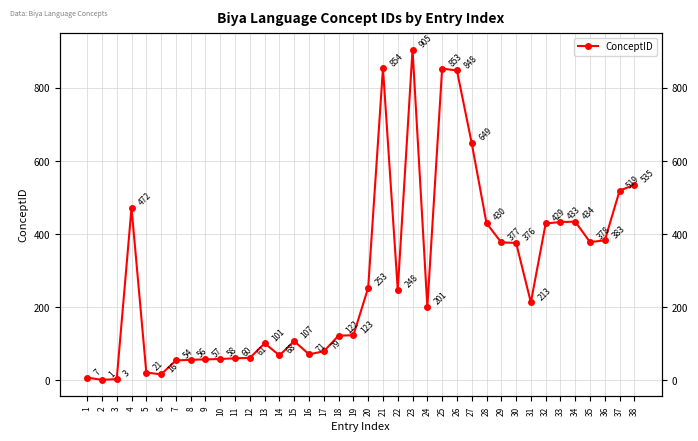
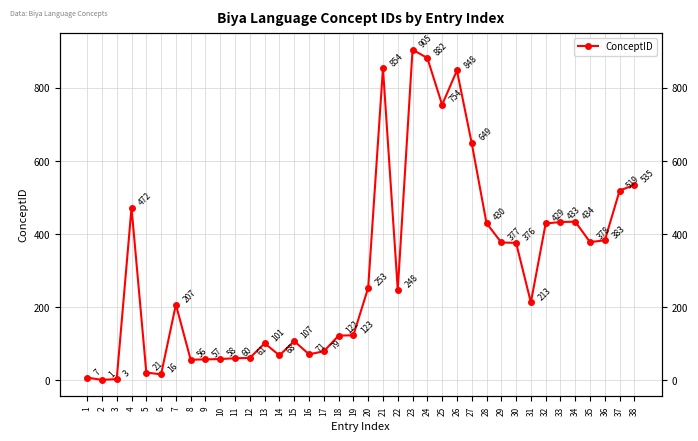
7: 54 -> 207
24: 201 -> 882
25: 853 -> 754
